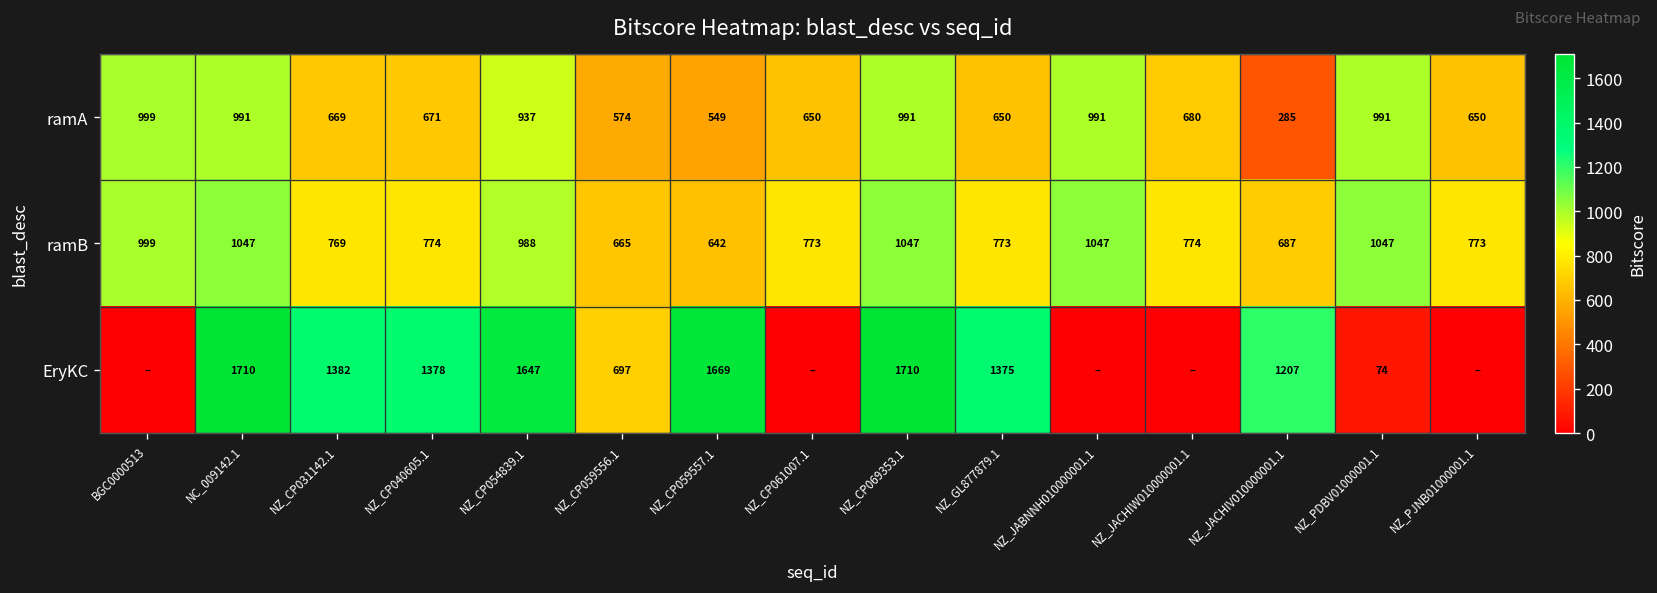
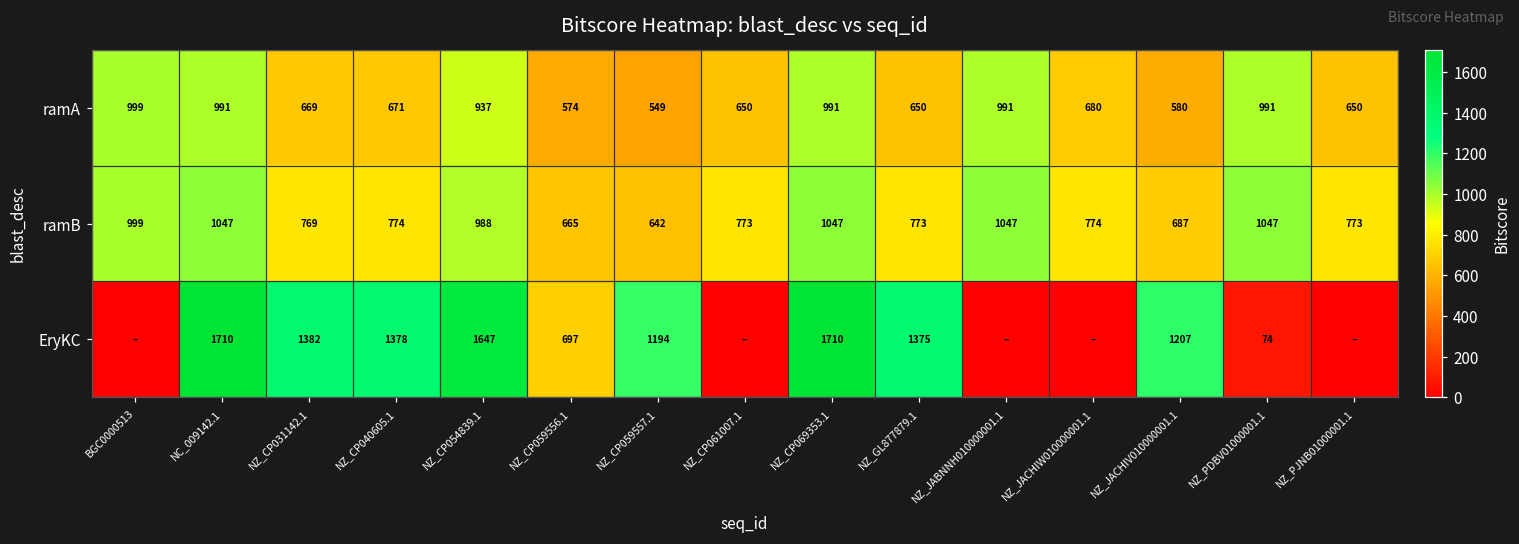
ramA, NZ_JACHIV010000001.1: 285 -> 580
EryKC, NZ_CP059557.1: 1669 -> 1194
